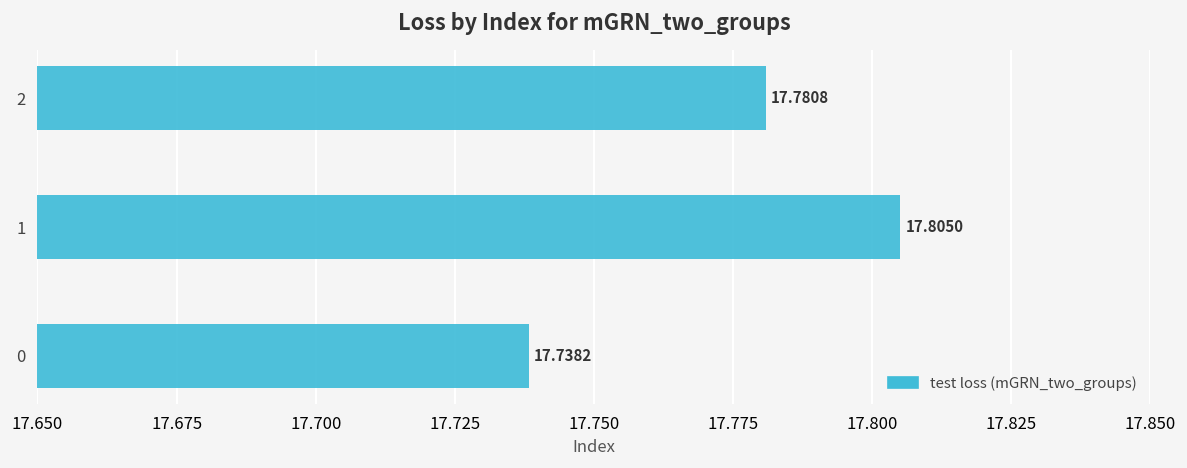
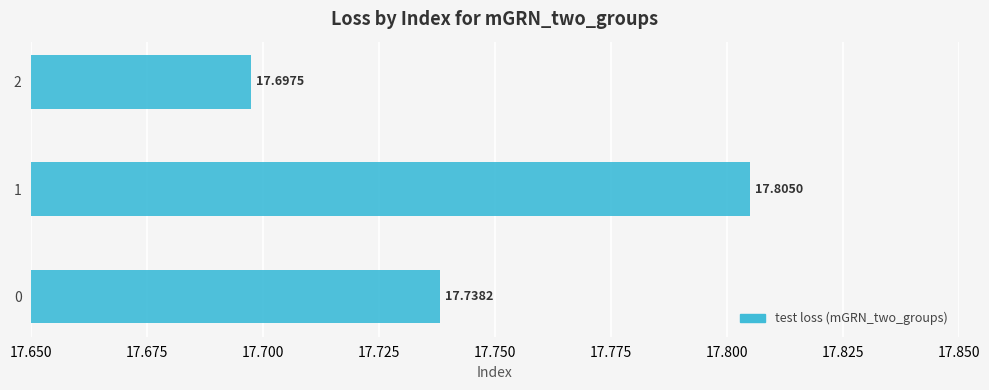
2: 17.7808 -> 17.6975
